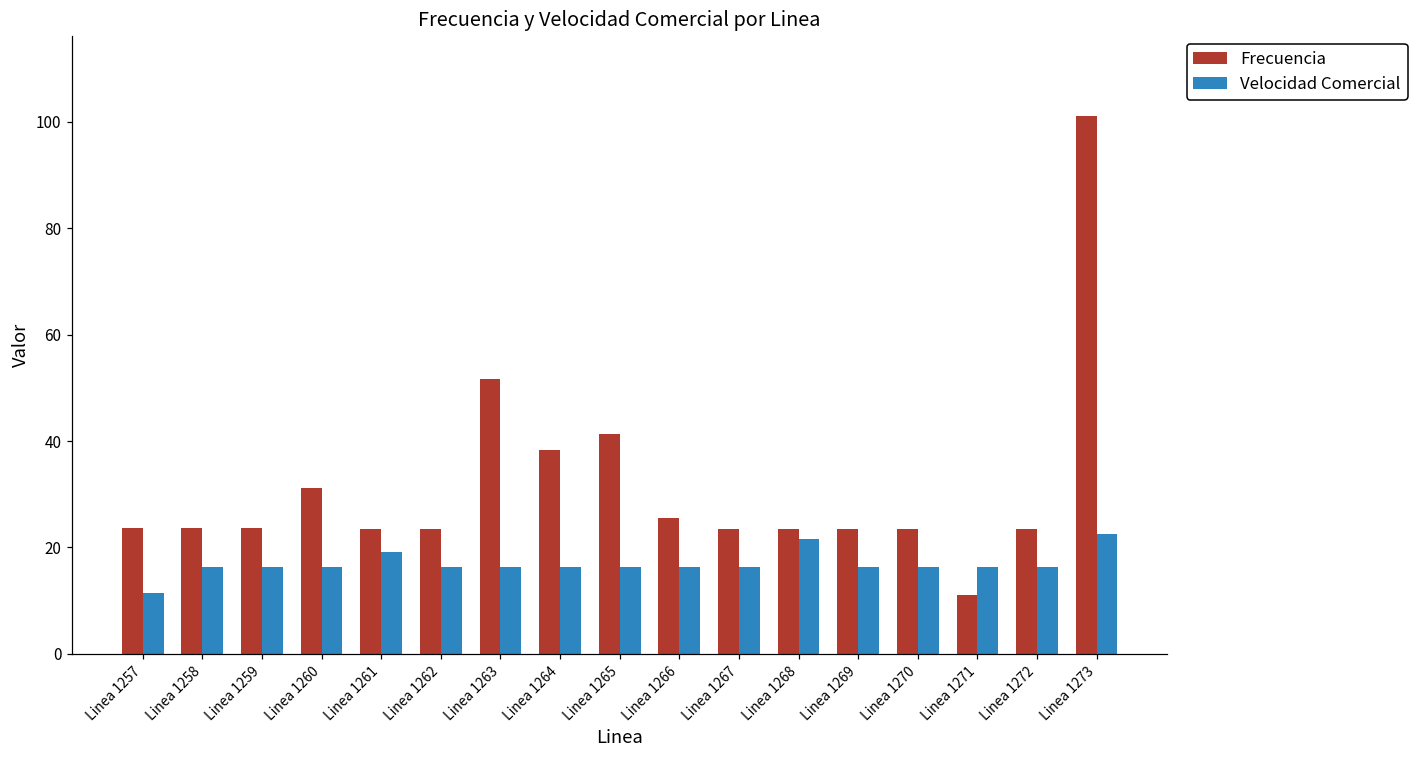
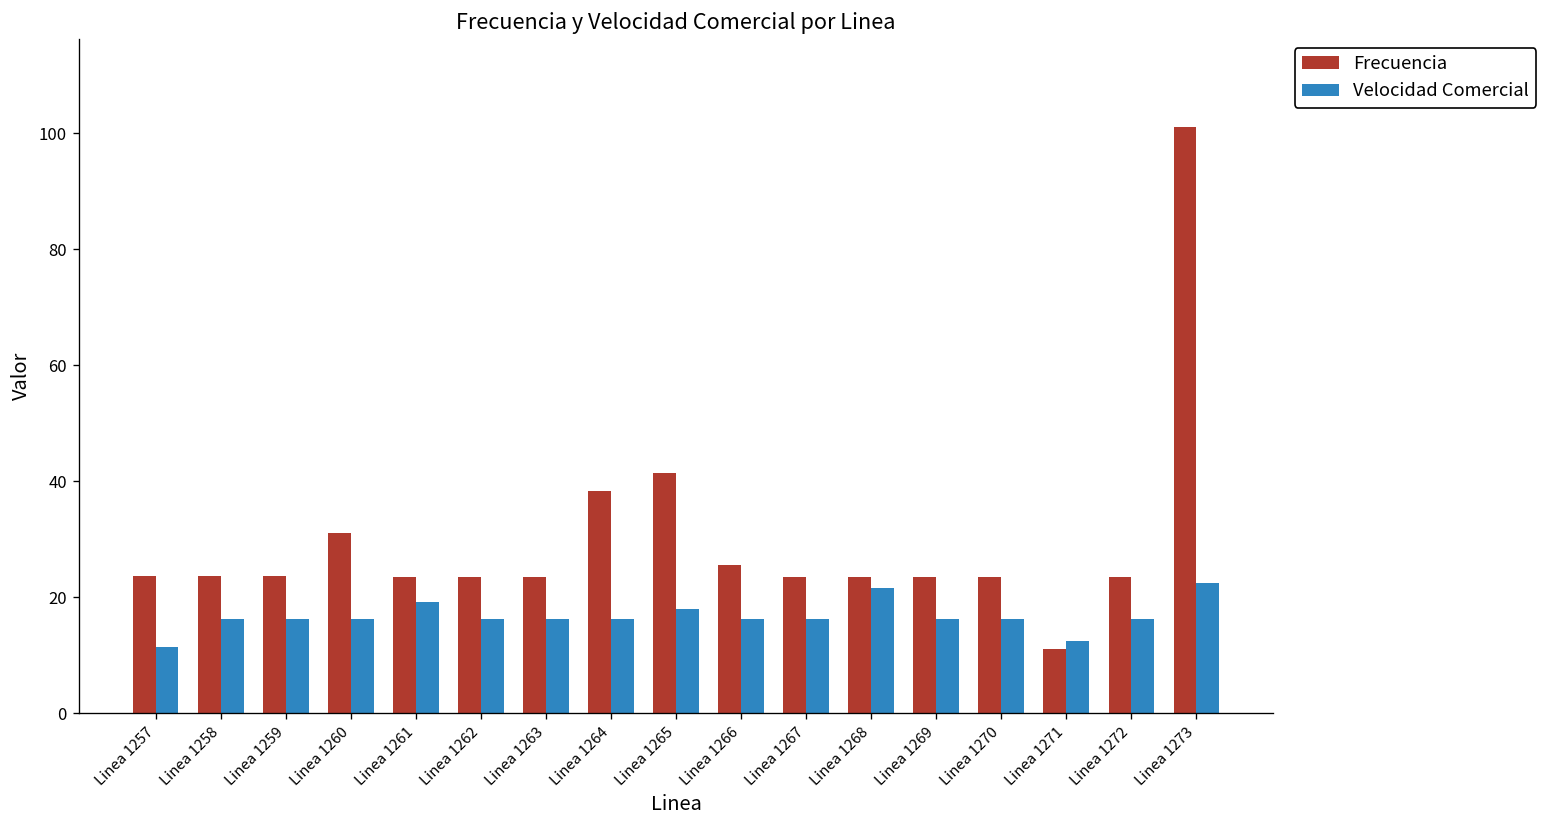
Frecuencia, Linea 1263: 52 -> 24
Velocidad Comercial, Linea 1265: 16 -> 18
Velocidad Comercial, Linea 1271: 16 -> 12
